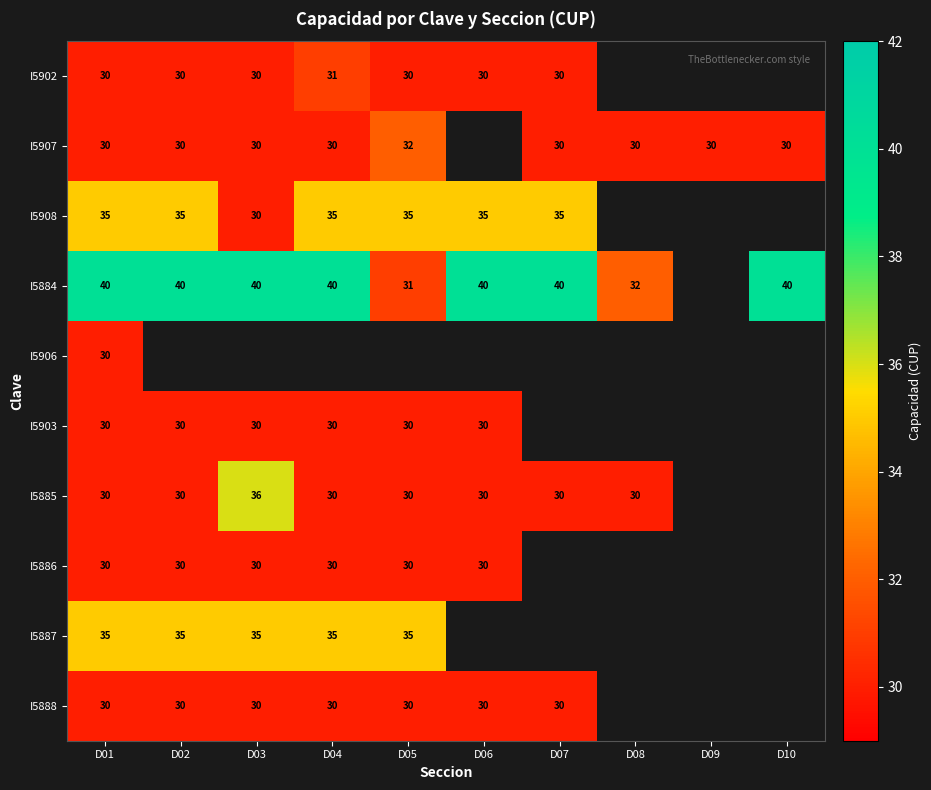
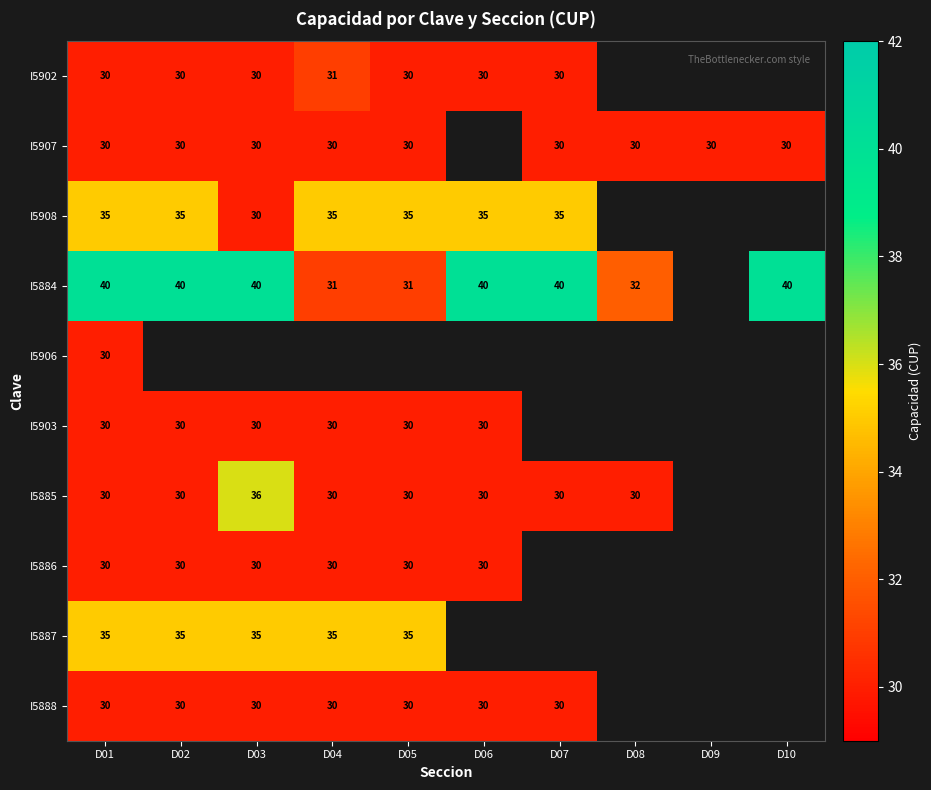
I5907, D05: 32 -> 30
I5884, D04: 40 -> 31
